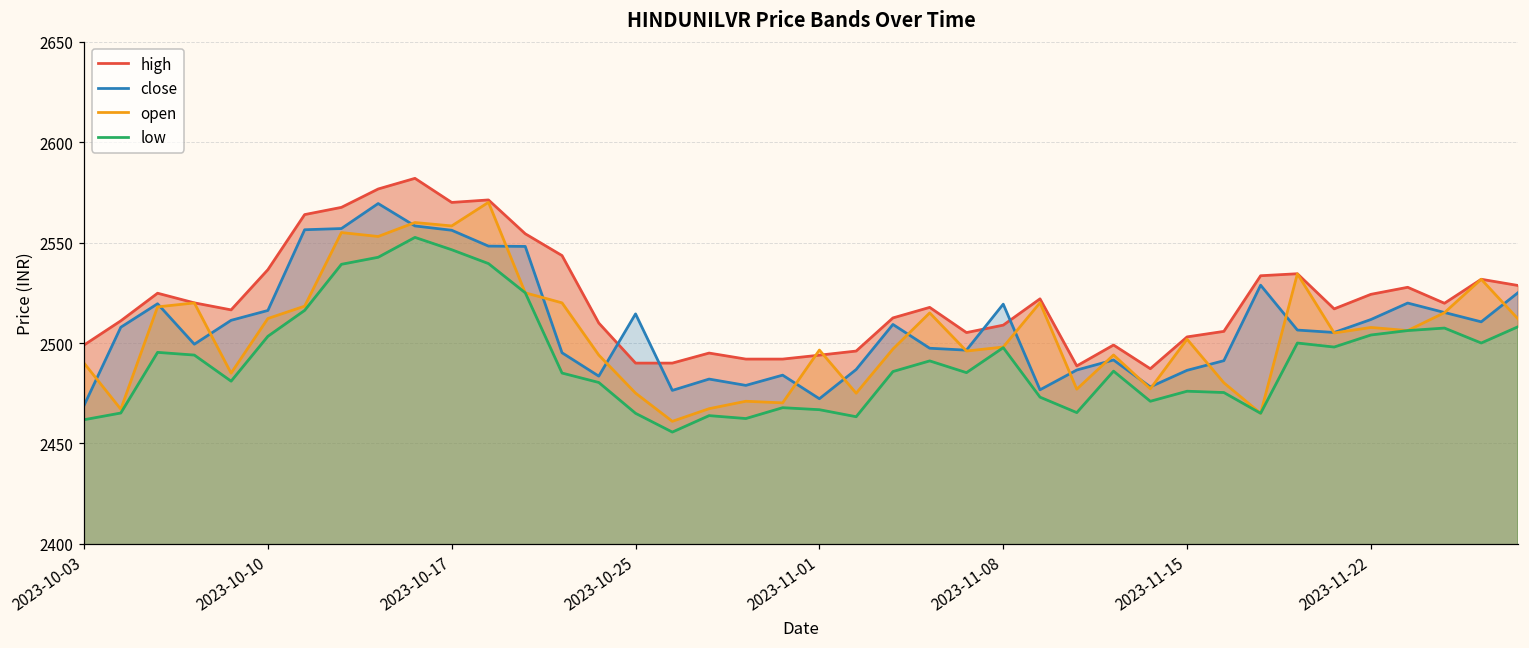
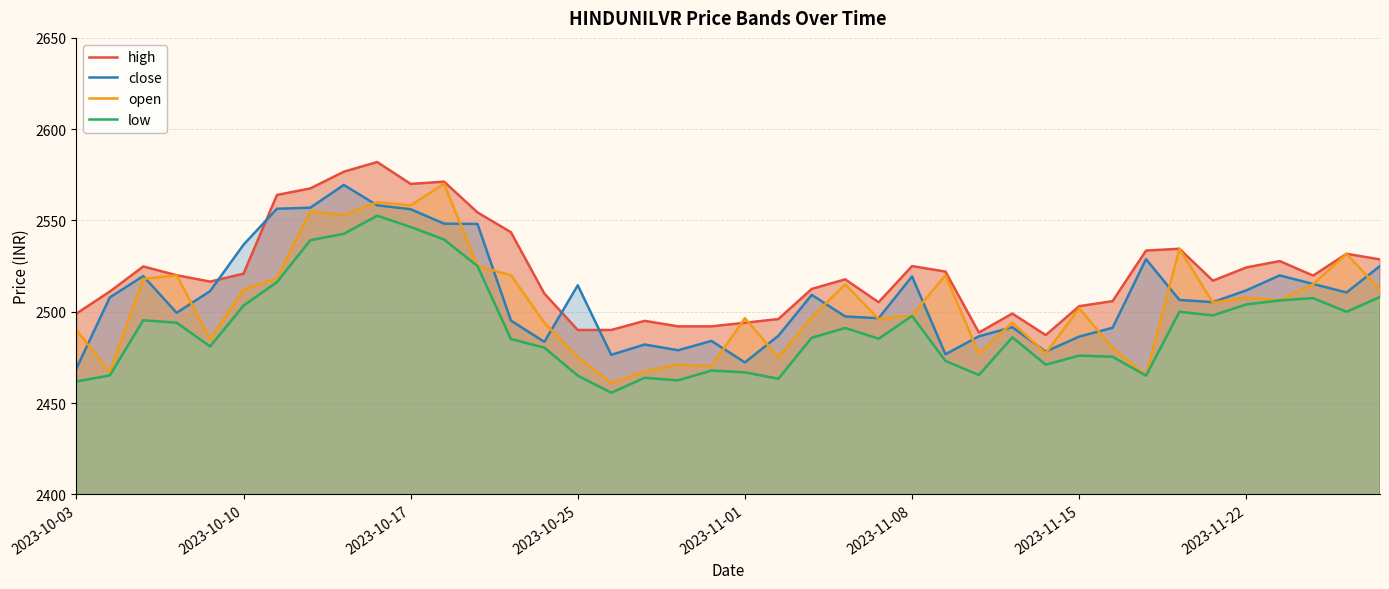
high, 2023-10-10: 2537 -> 2521
close, 2023-10-10: 2516 -> 2537
high, 2023-11-08: 2509 -> 2525
